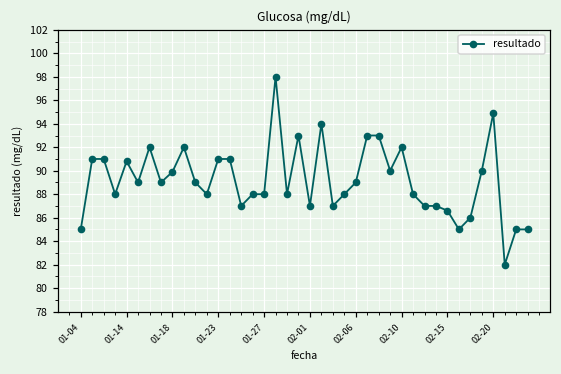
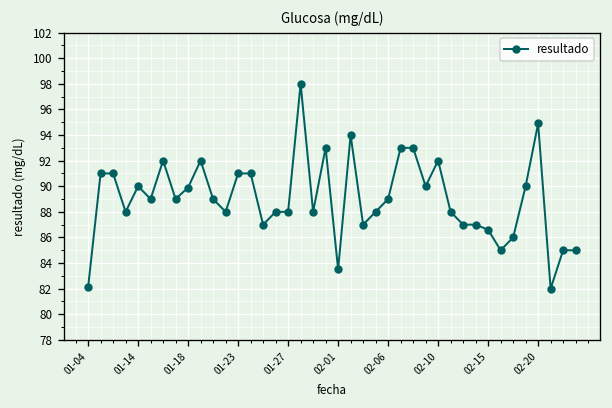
01-04: 85.0 -> 82.1
01-14: 90.8 -> 90.0
02-01: 87.0 -> 83.5
